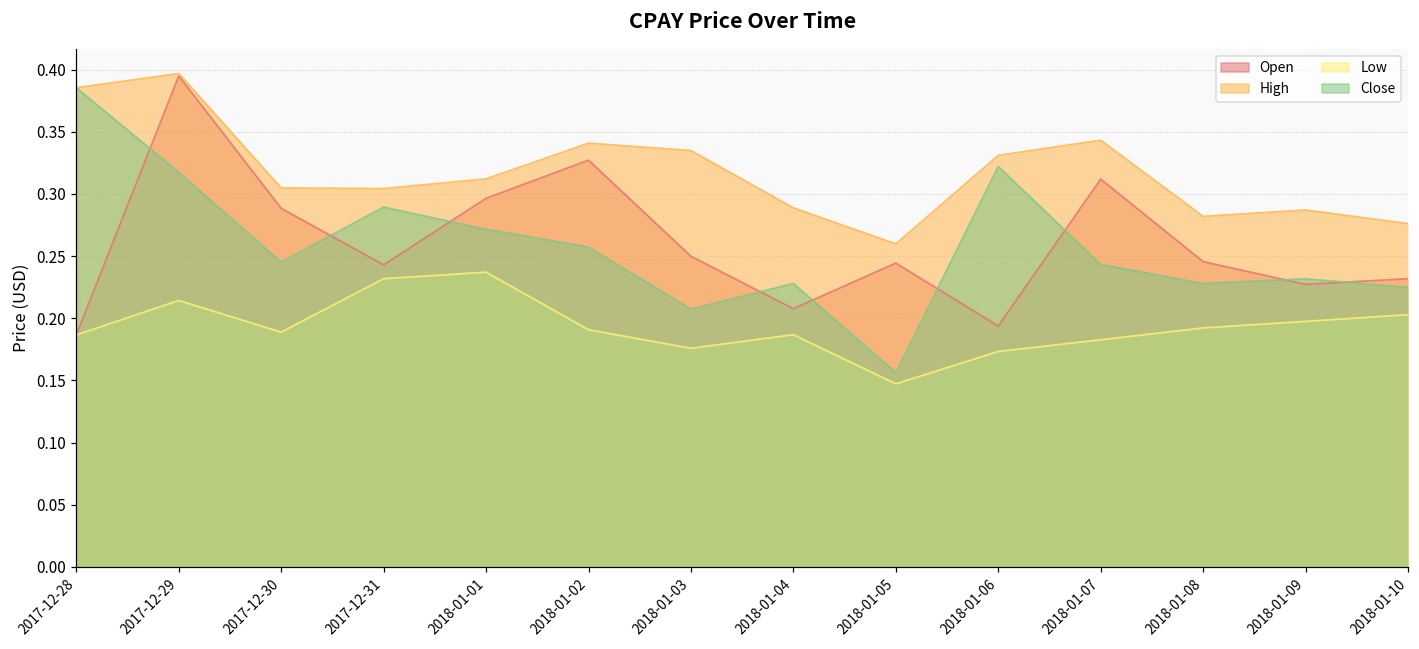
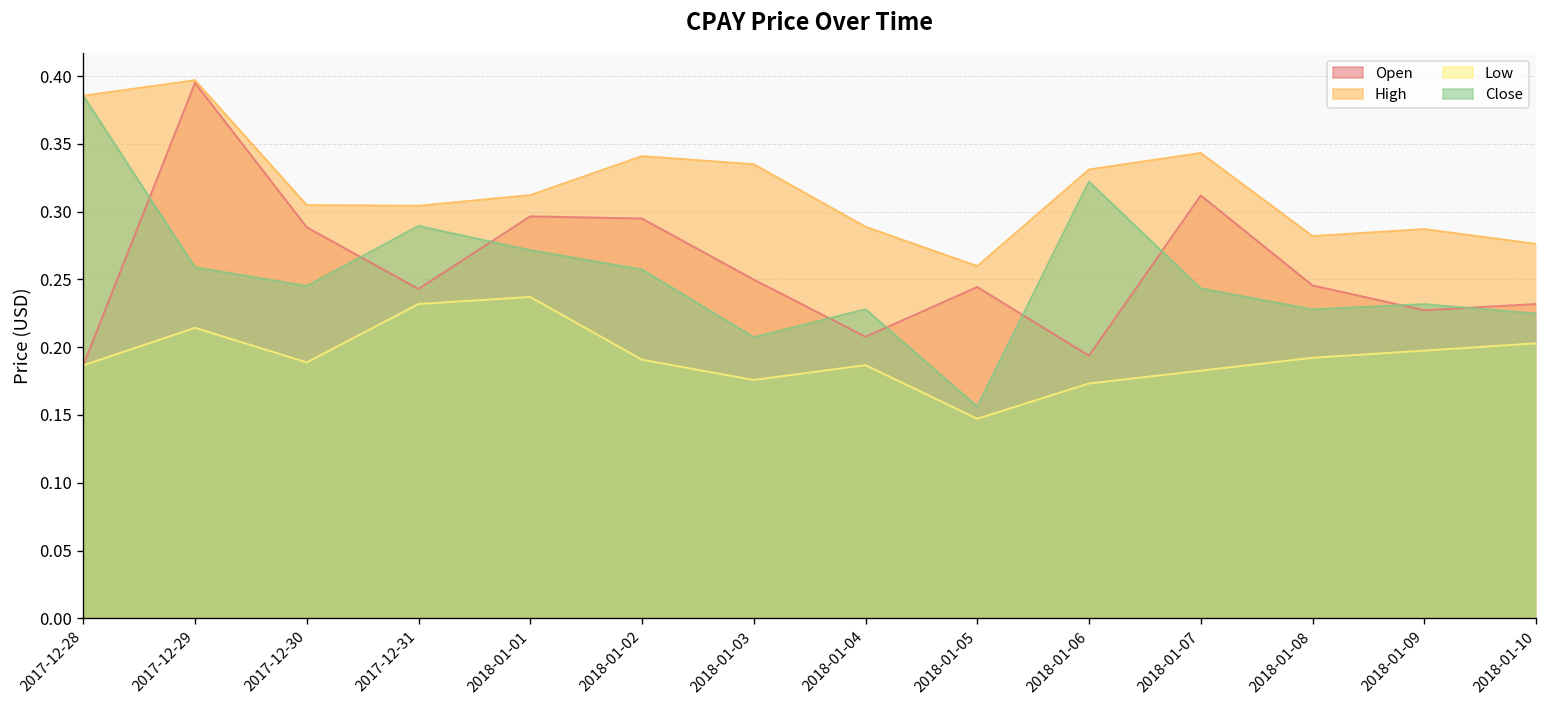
Close, 2017-12-29: 0.317 -> 0.259
Open, 2018-01-02: 0.327 -> 0.295
